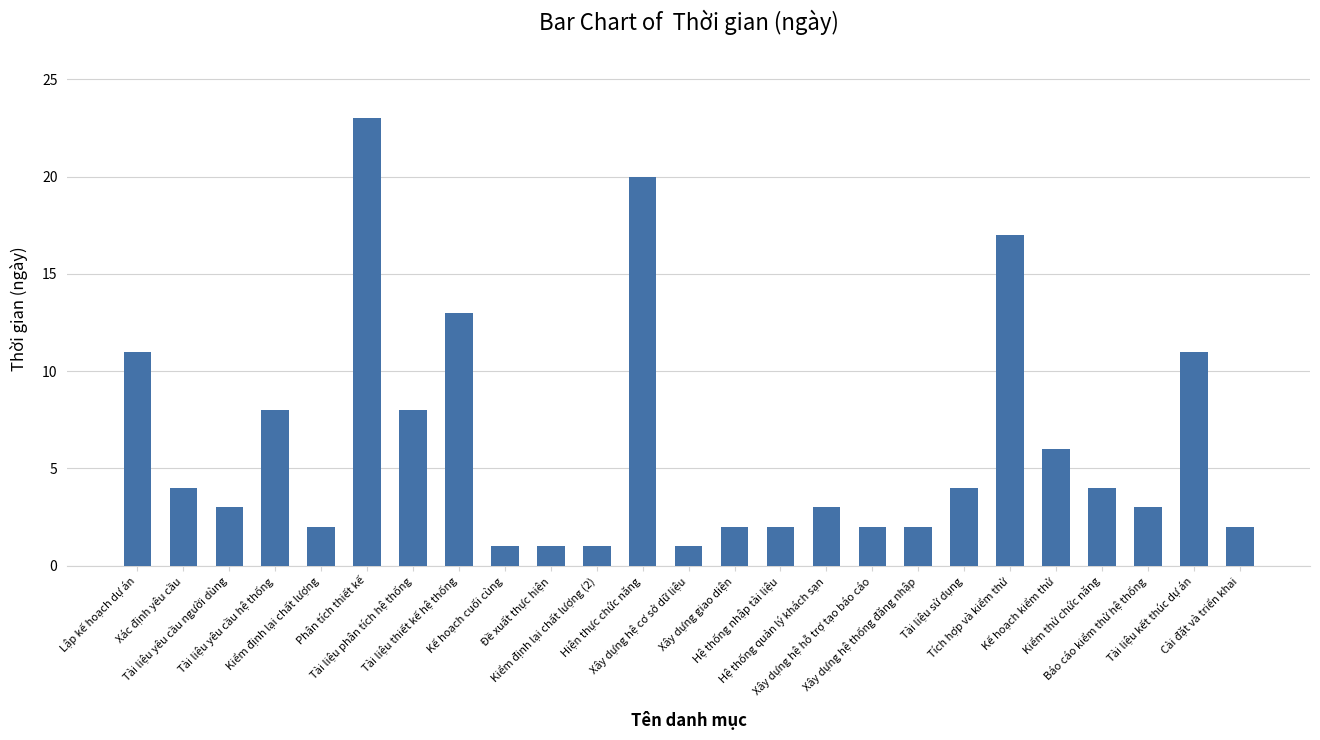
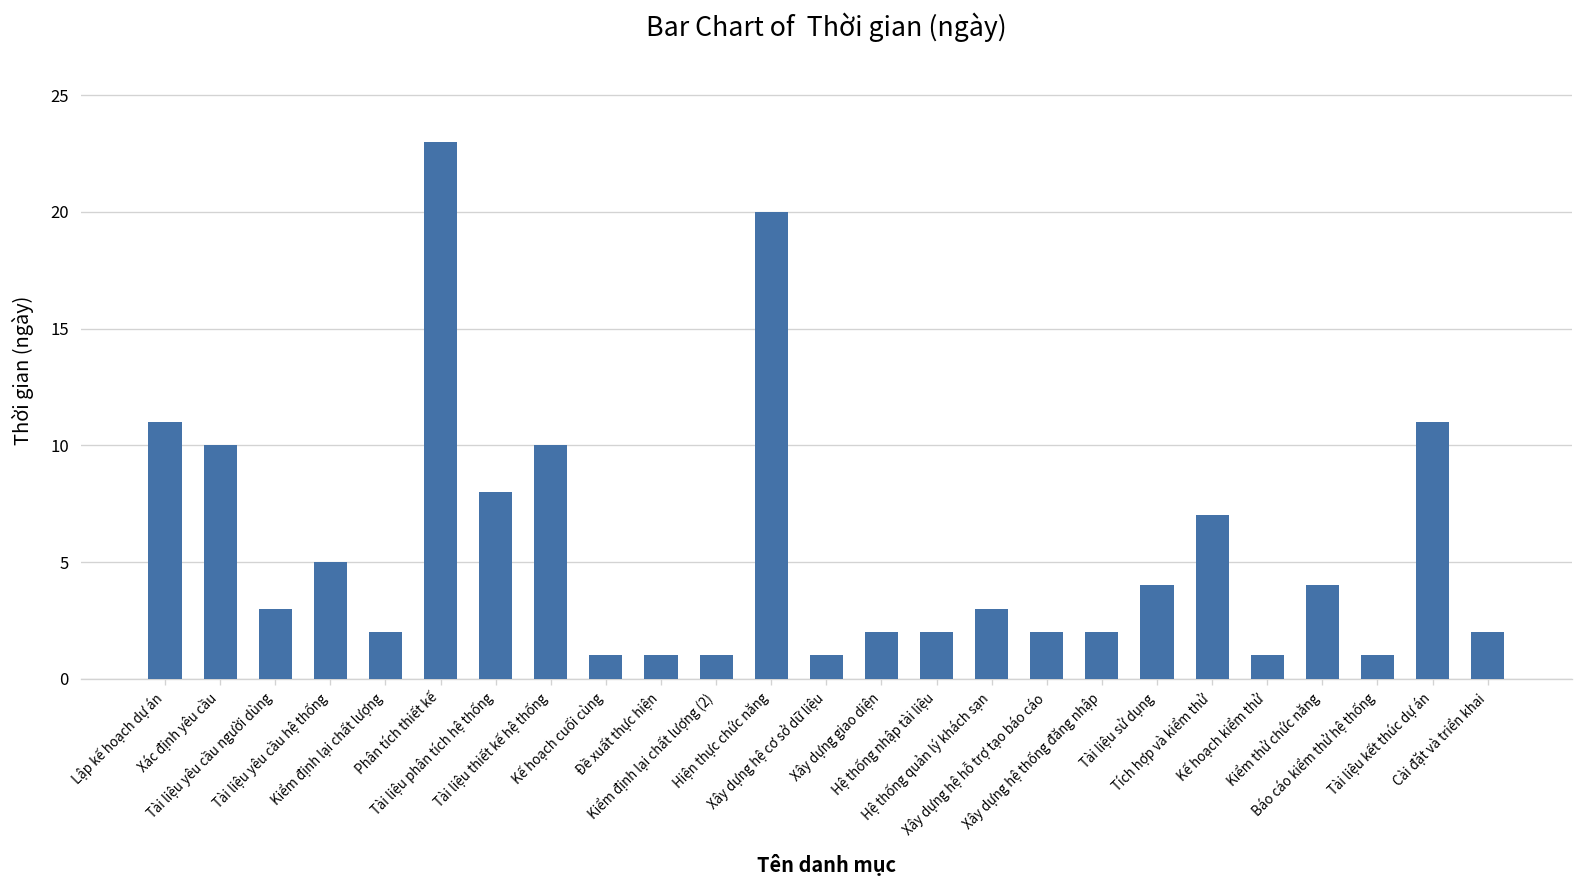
Xác định yêu cầu: 4 -> 10
Tài liệu yêu cầu hệ thống: 8 -> 5
Tài liệu thiết kế hệ thống: 13 -> 10
Tích hợp và kiểm thử: 17 -> 7
Kế hoạch kiểm thử: 6 -> 1
Báo cáo kiểm thử hệ thống: 3 -> 1
